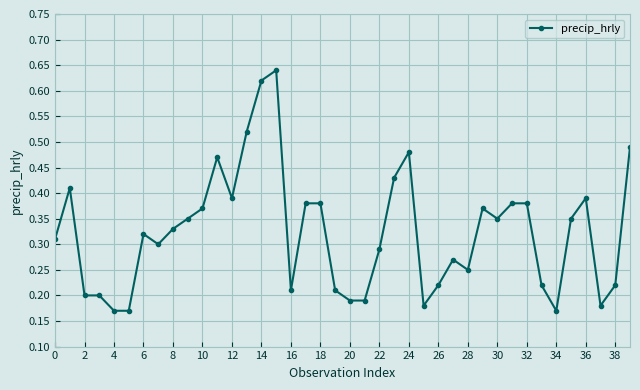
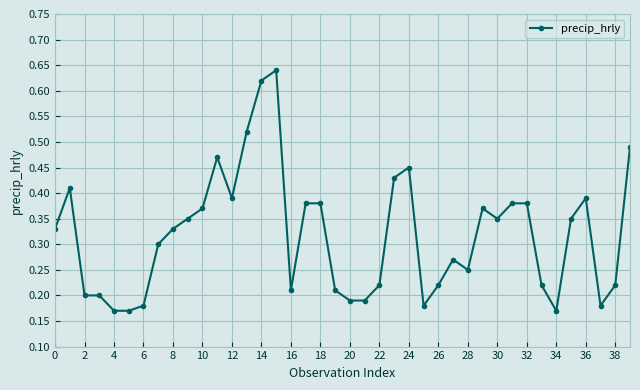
0: 0.31 -> 0.33
6: 0.32 -> 0.18
22: 0.29 -> 0.22
24: 0.48 -> 0.45
